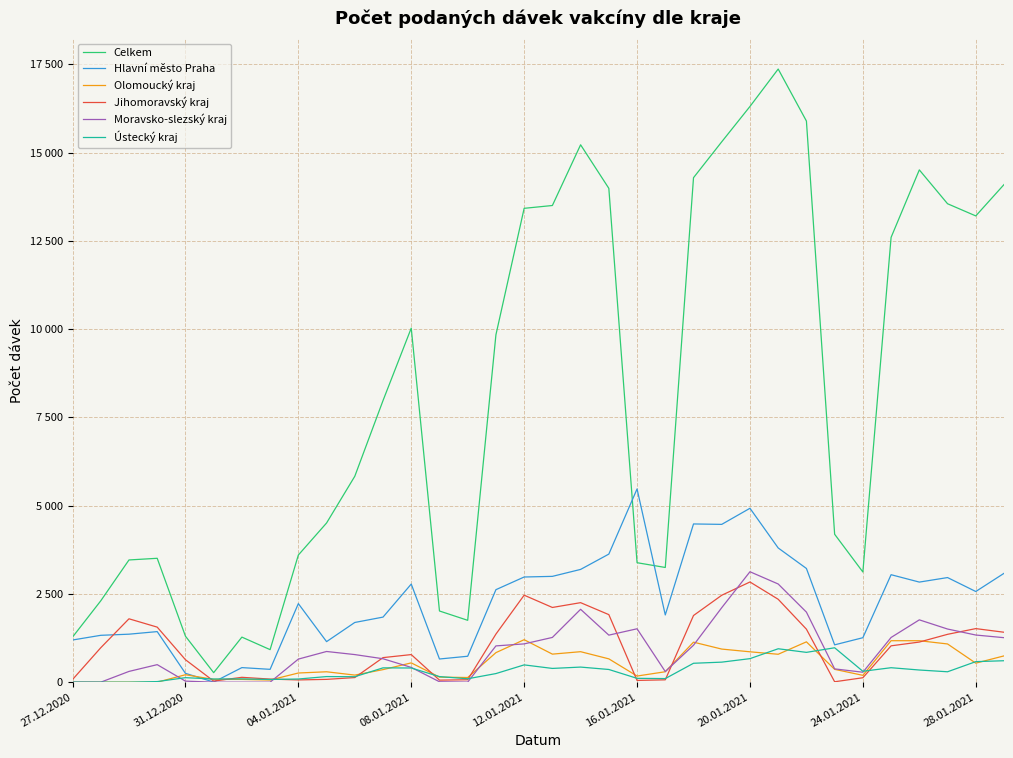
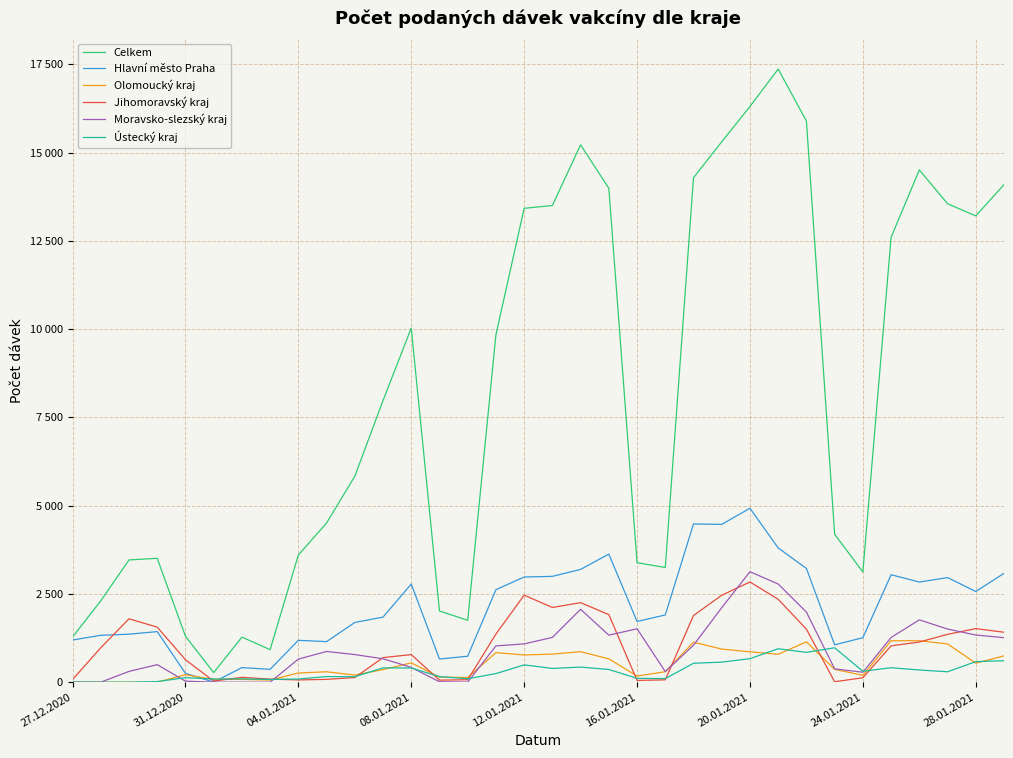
Hlavní město Praha, 04.01.2021: 2200 -> 1200
Olomoucký kraj, 12.01.2021: 1200 -> 800
Hlavní město Praha, 16.01.2021: 5500 -> 1700
